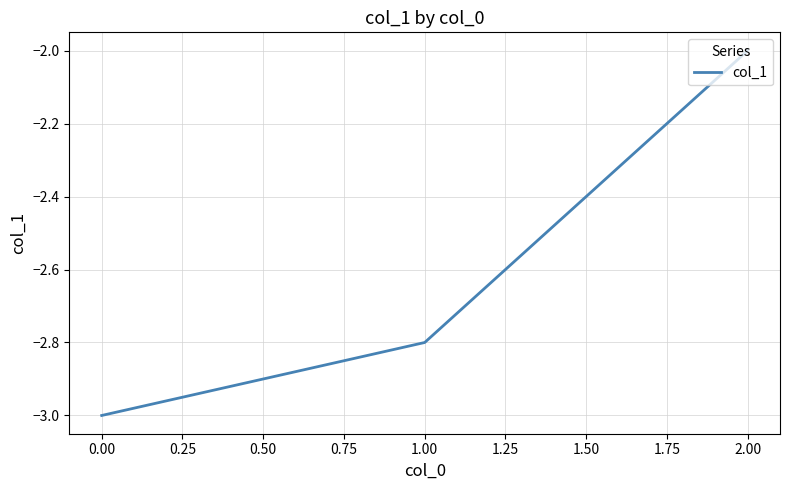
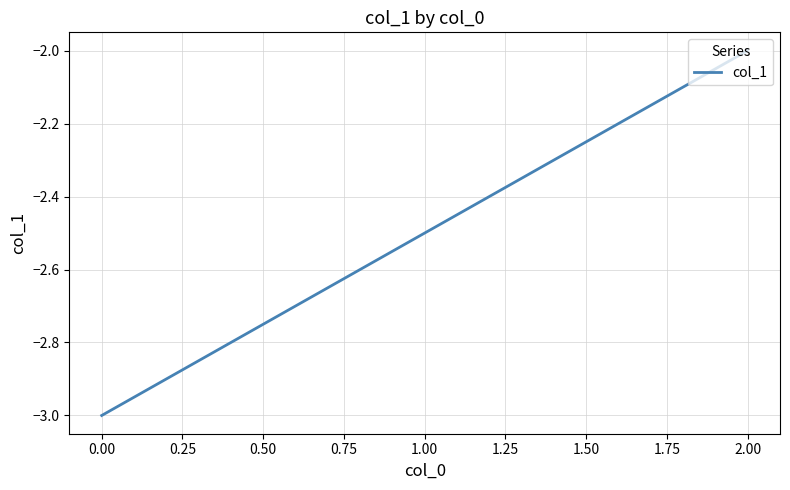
1.00: -2.8 -> -2.5
